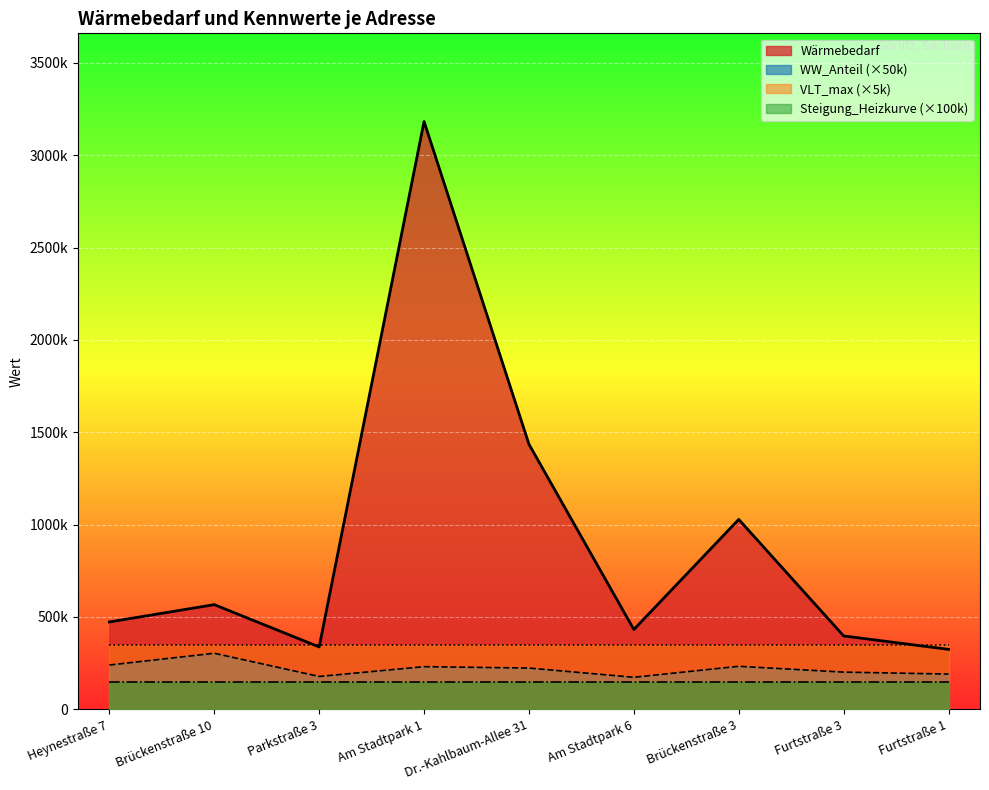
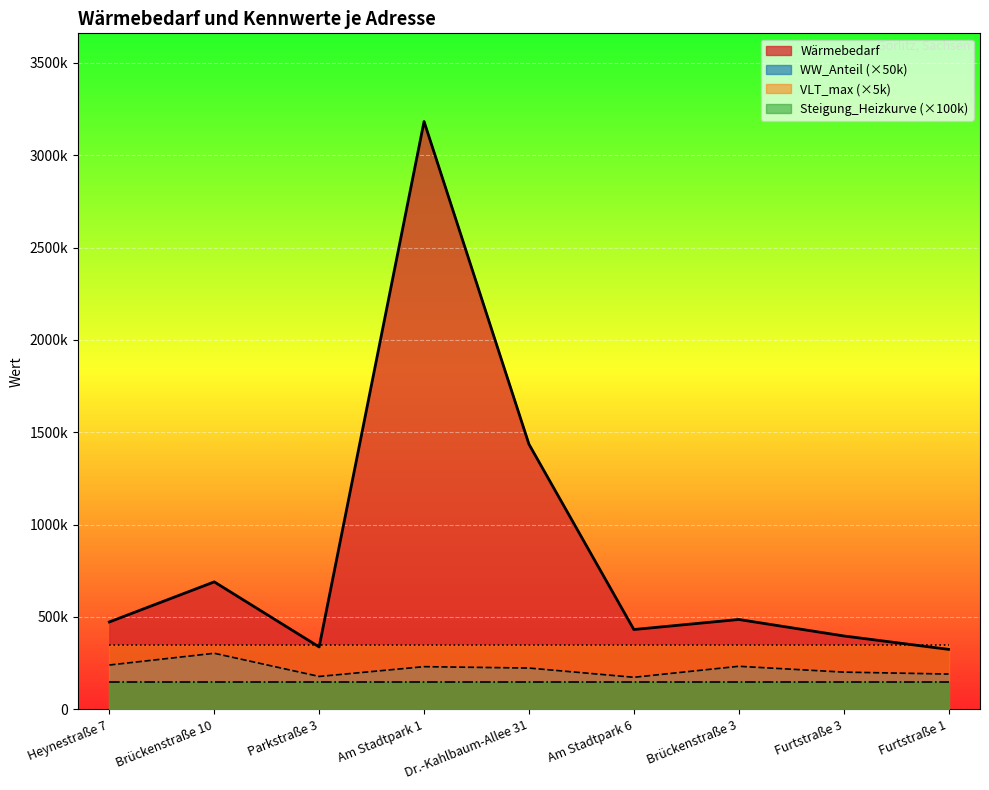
Wärmebedarf, Brückenstraße 10: 570000 -> 690000
Wärmebedarf, Brückenstraße 3: 1030000 -> 490000
